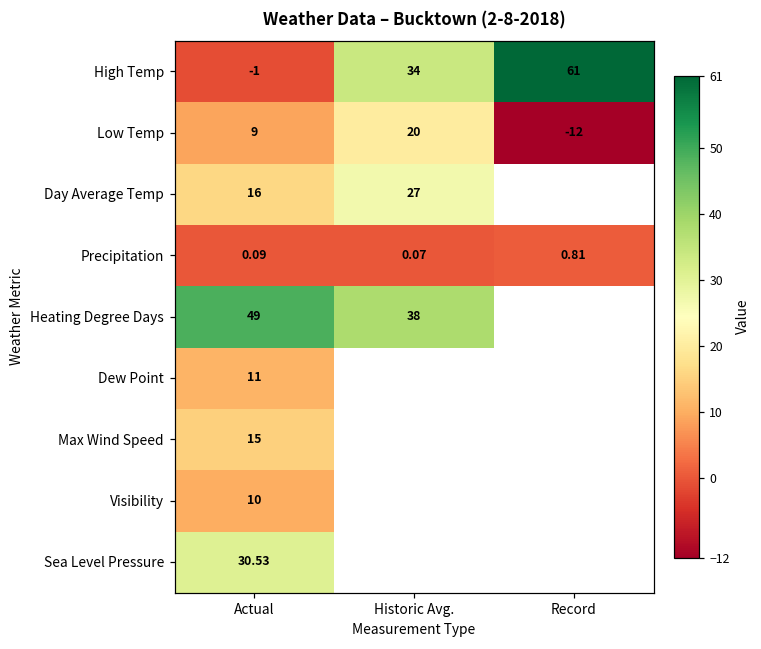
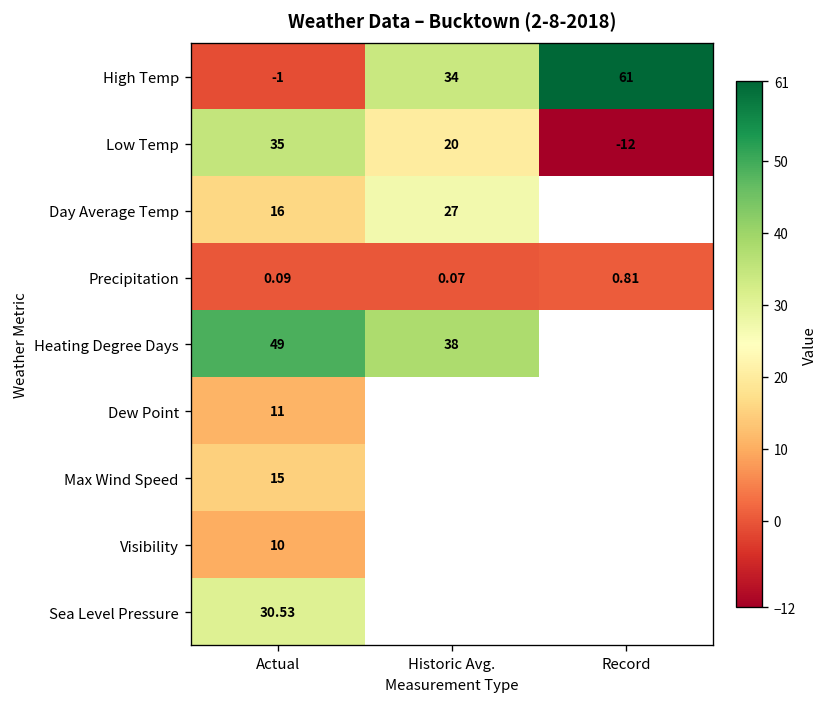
Low Temp, Actual: 9 -> 35
